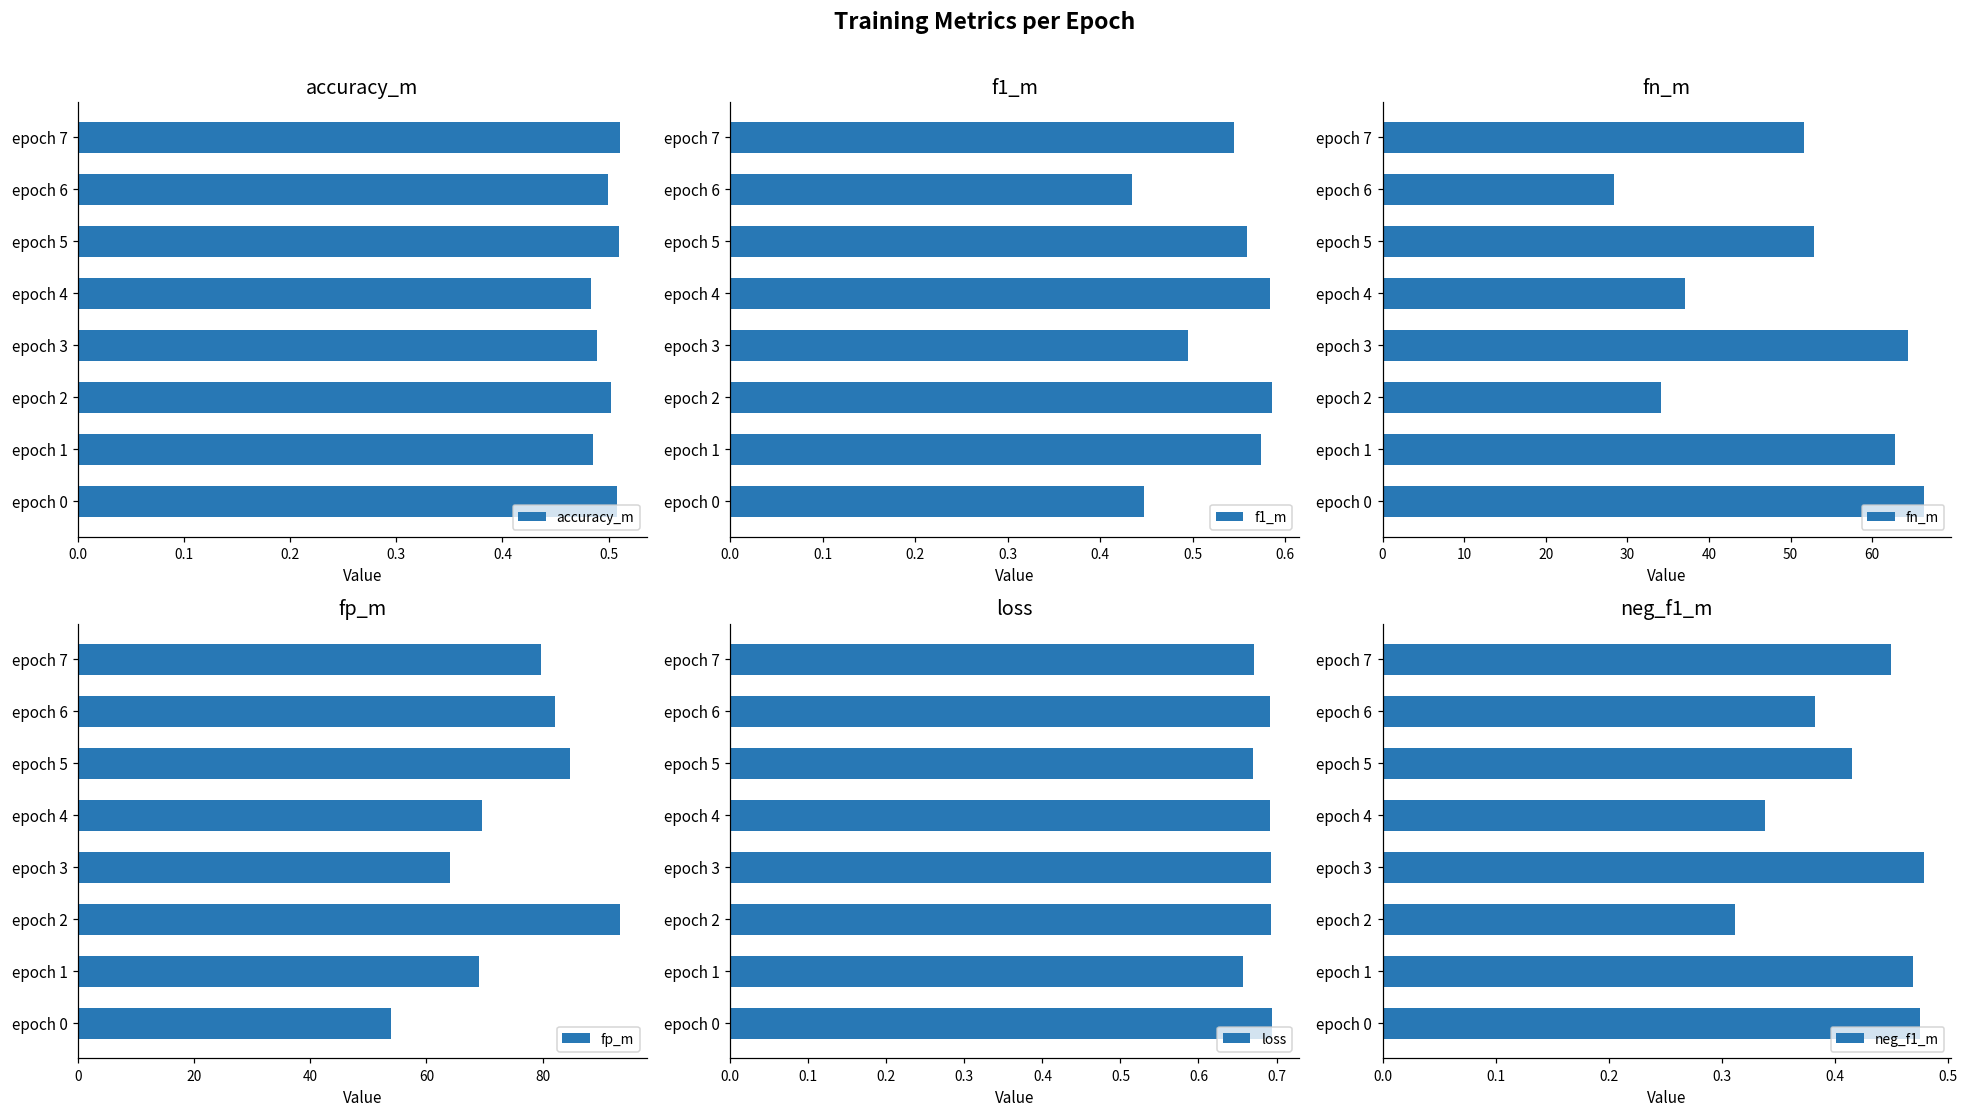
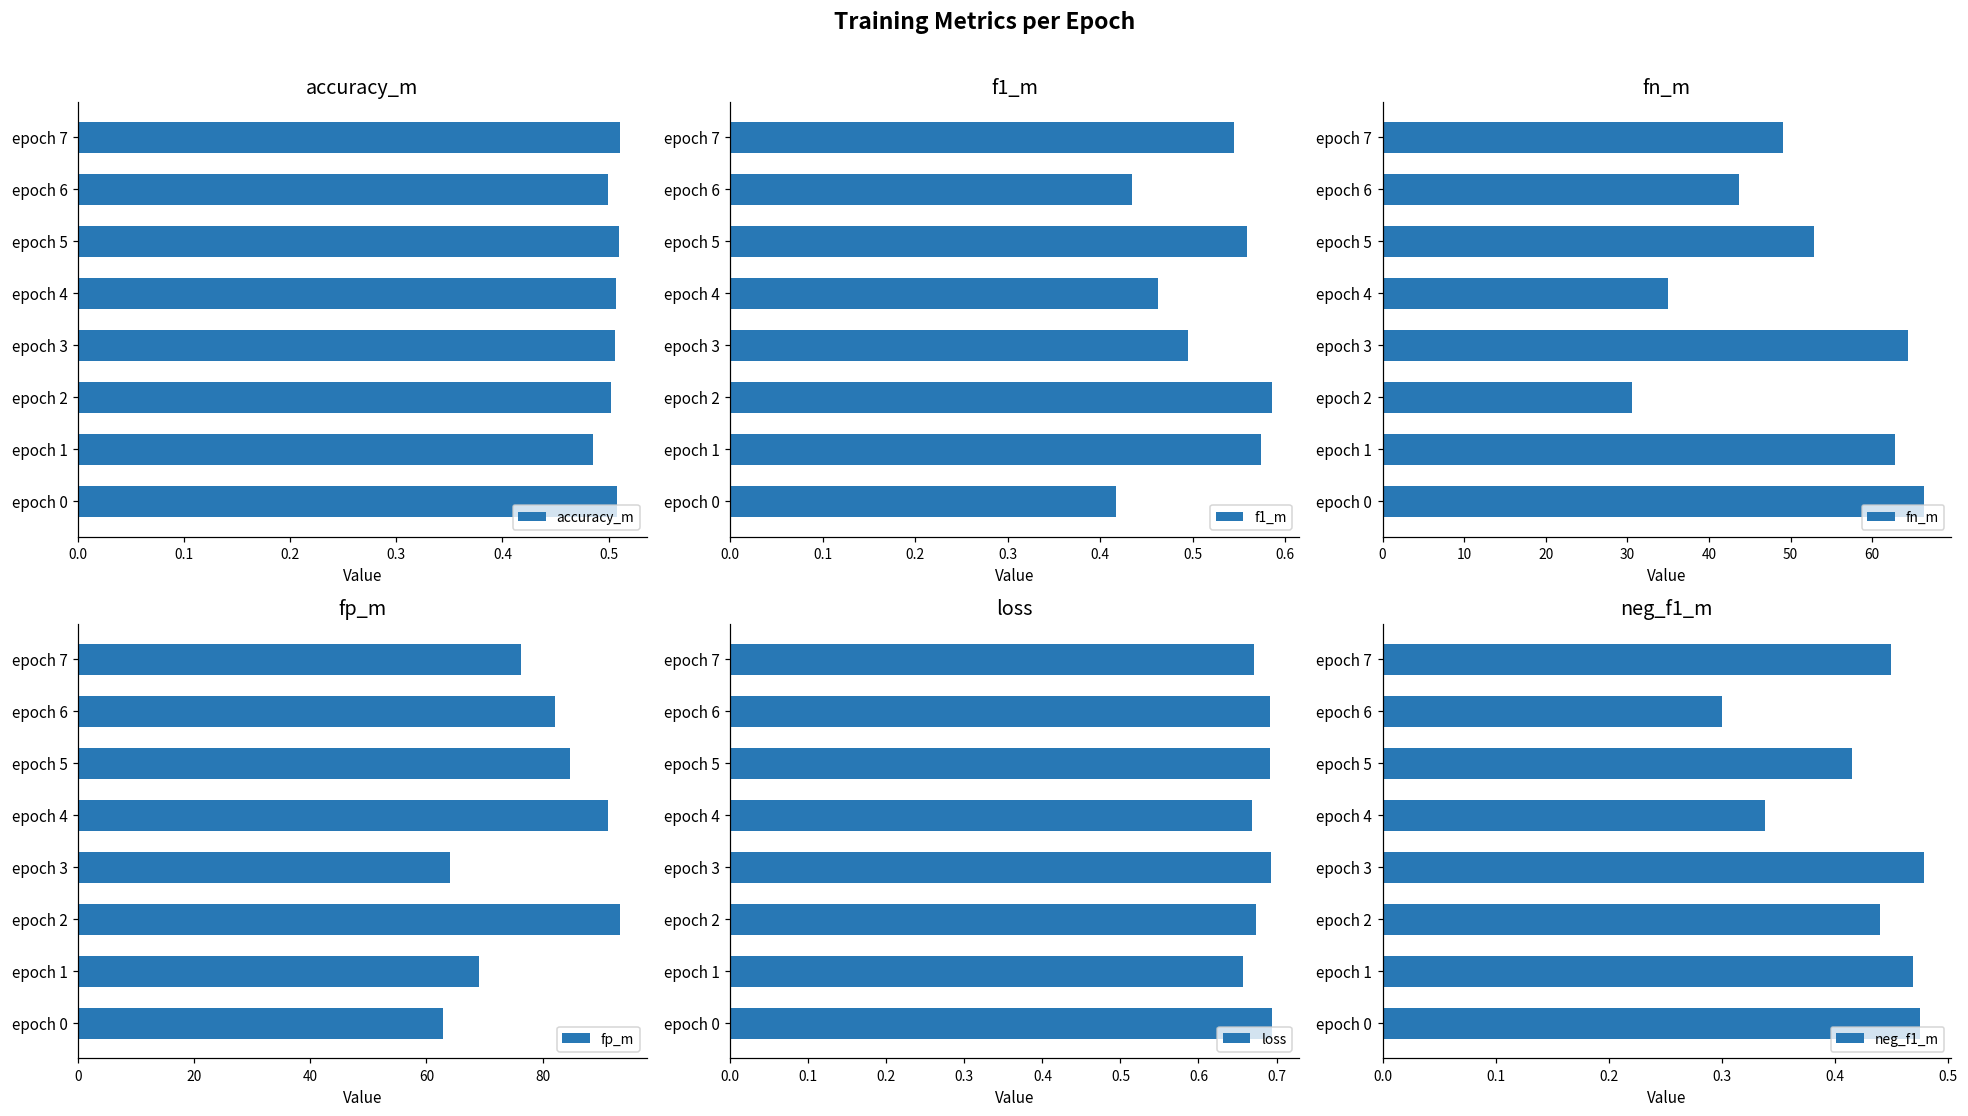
accuracy_m, epoch 4: 0.48 -> 0.51
accuracy_m, epoch 3: 0.49 -> 0.51
f1_m, epoch 4: 0.58 -> 0.46
f1_m, epoch 0: 0.45 -> 0.42
fn_m, epoch 7: 52 -> 49
fn_m, epoch 6: 28 -> 44
fn_m, epoch 4: 37 -> 35
fn_m, epoch 2: 34 -> 31
fp_m, epoch 7: 80 -> 76
fp_m, epoch 4: 70 -> 91
fp_m, epoch 0: 54 -> 63
loss, epoch 5: 0.67 -> 0.69
loss, epoch 4: 0.69 -> 0.67
loss, epoch 2: 0.69 -> 0.67
neg_f1_m, epoch 6: 0.383 -> 0.301
neg_f1_m, epoch 2: 0.311 -> 0.440
